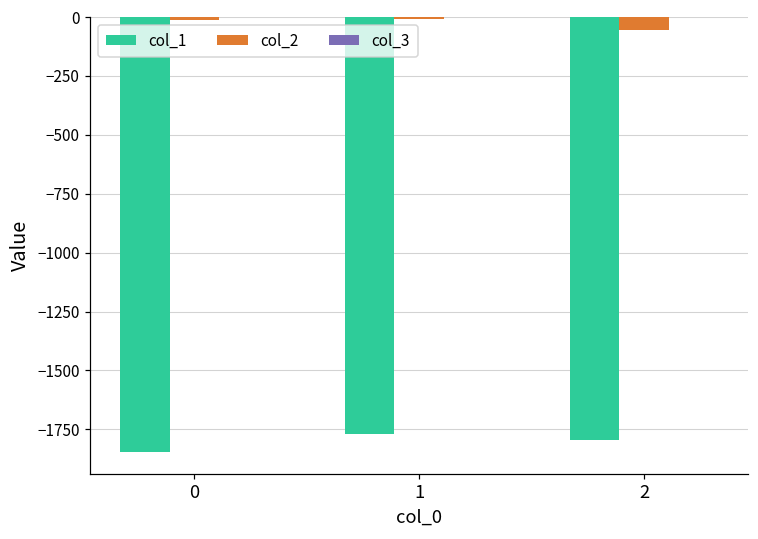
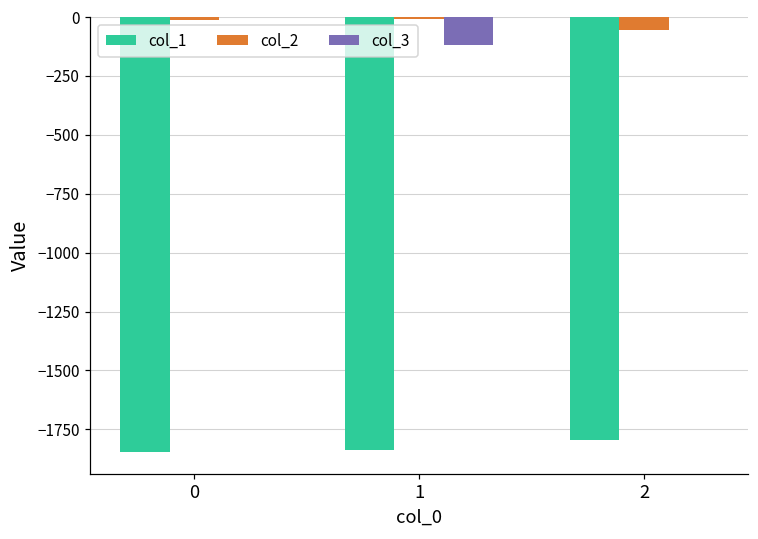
col_1, 1: -1770 -> -1840
col_3, 1: 0 -> -120
